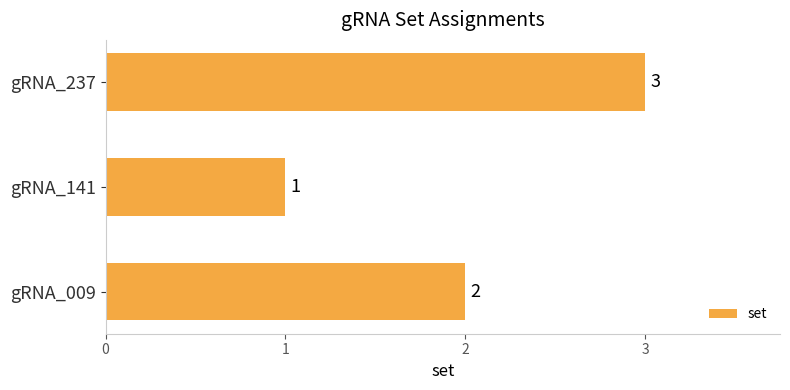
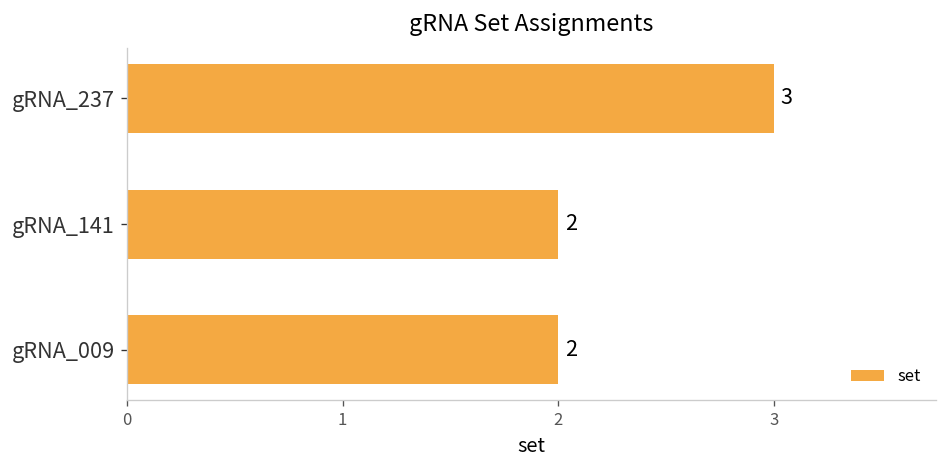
gRNA_141: 1 -> 2
